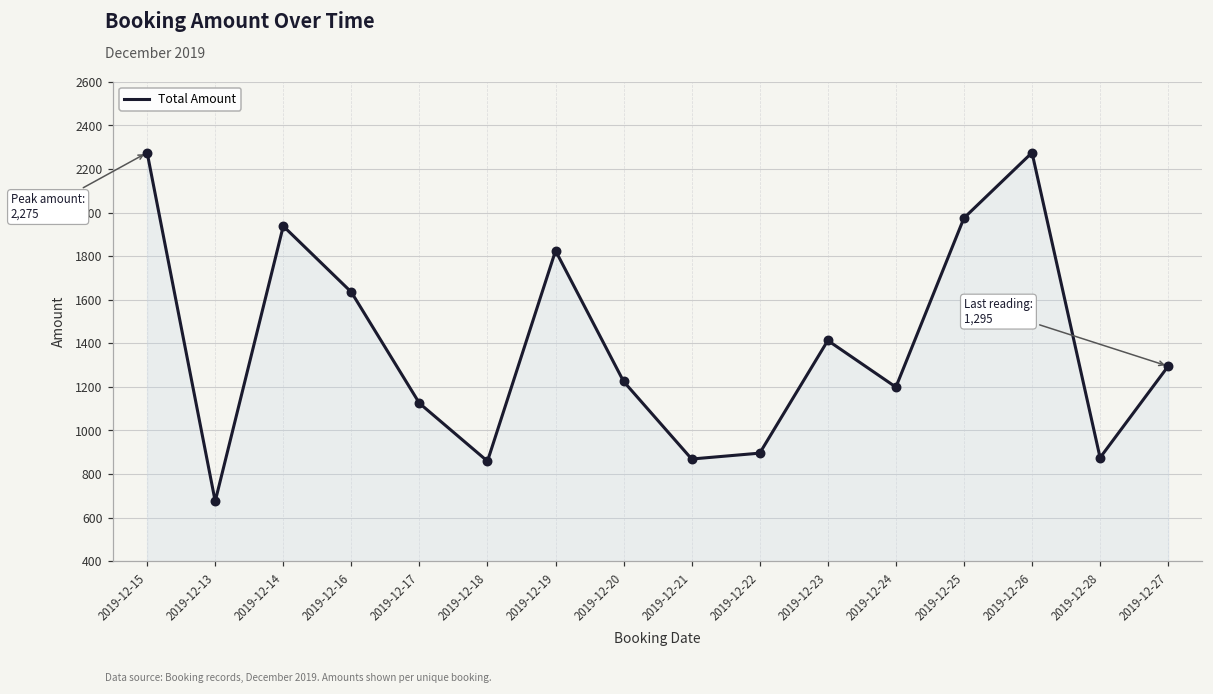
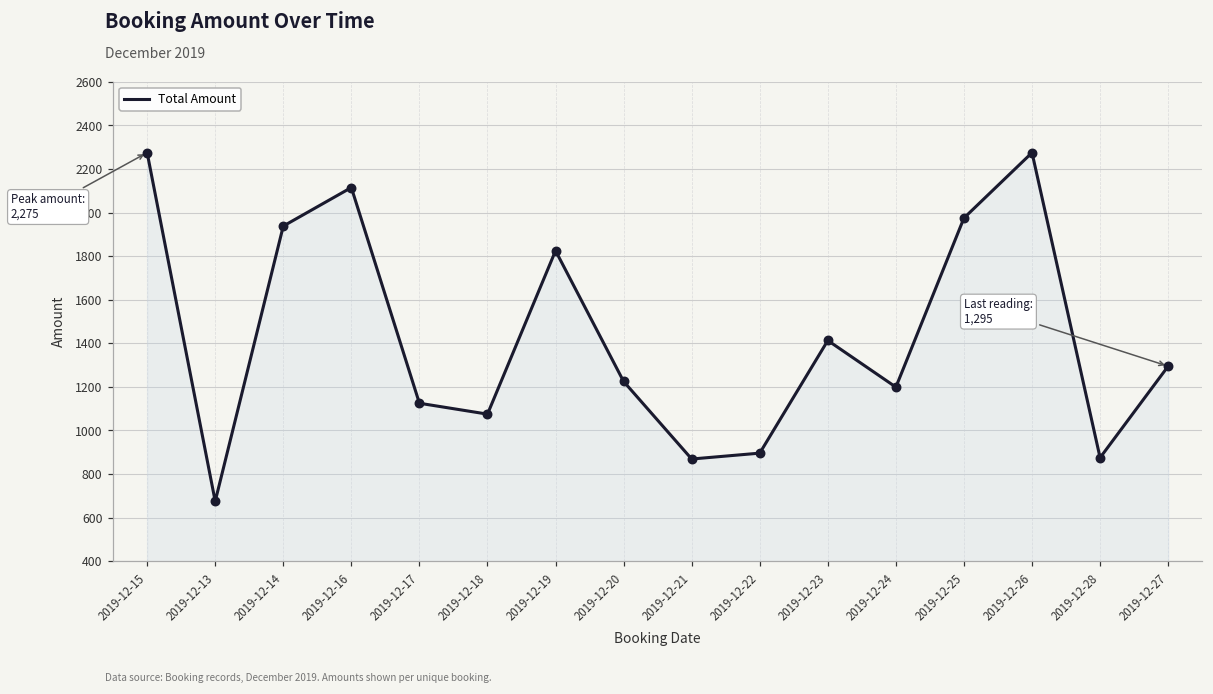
2019-12-16: 1640 -> 2120
2019-12-18: 860 -> 1080
